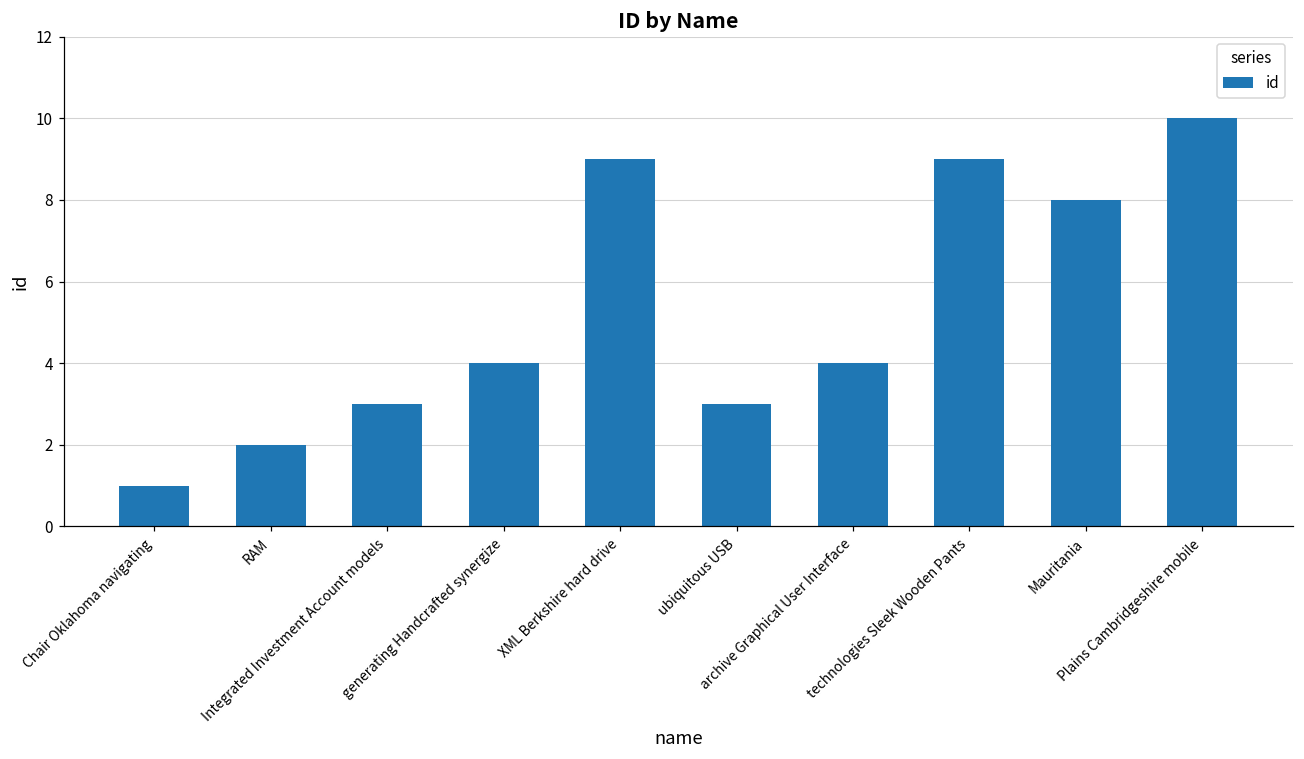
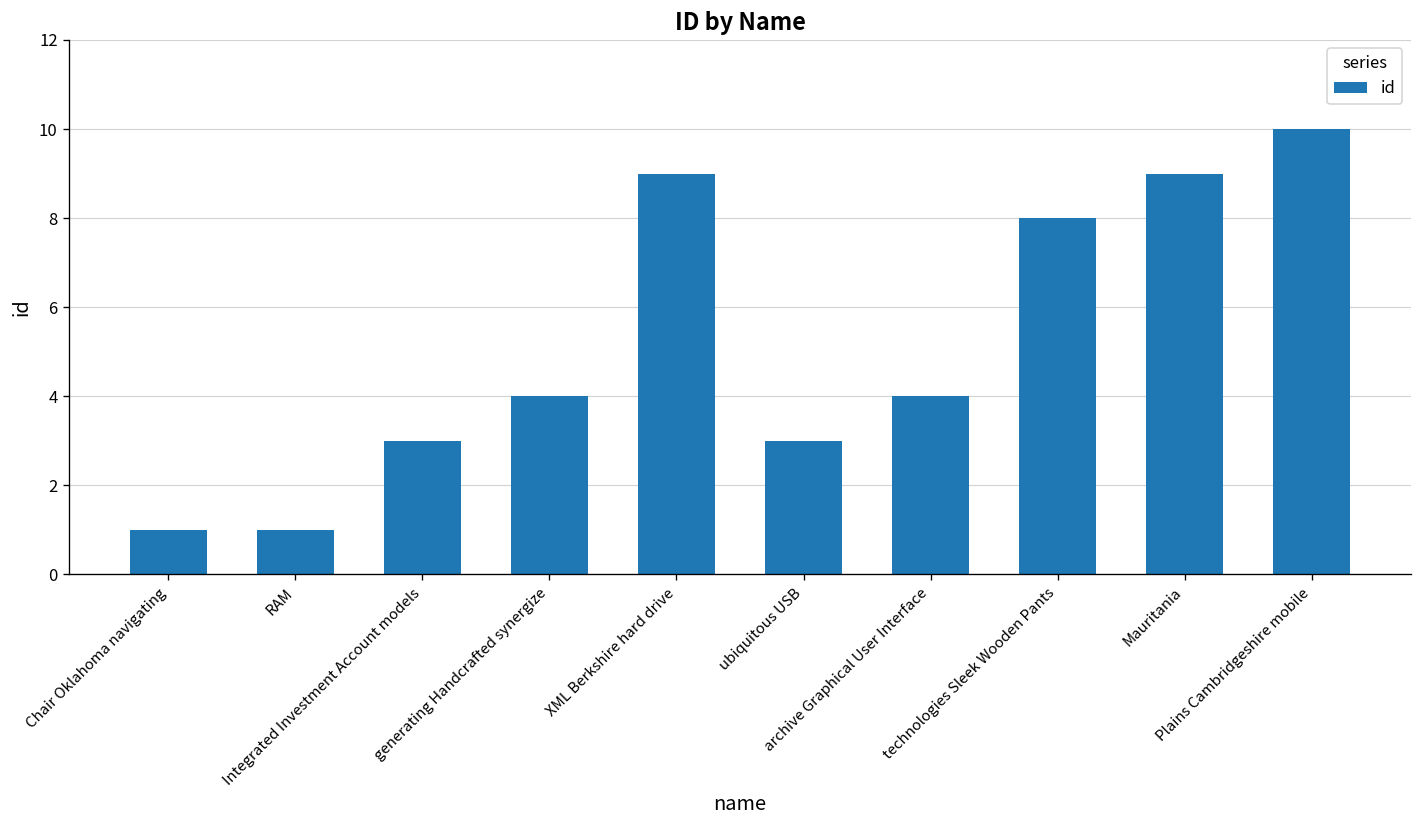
RAM: 2 -> 1
technologies Sleek Wooden Pants: 9 -> 8
Mauritania: 8 -> 9
